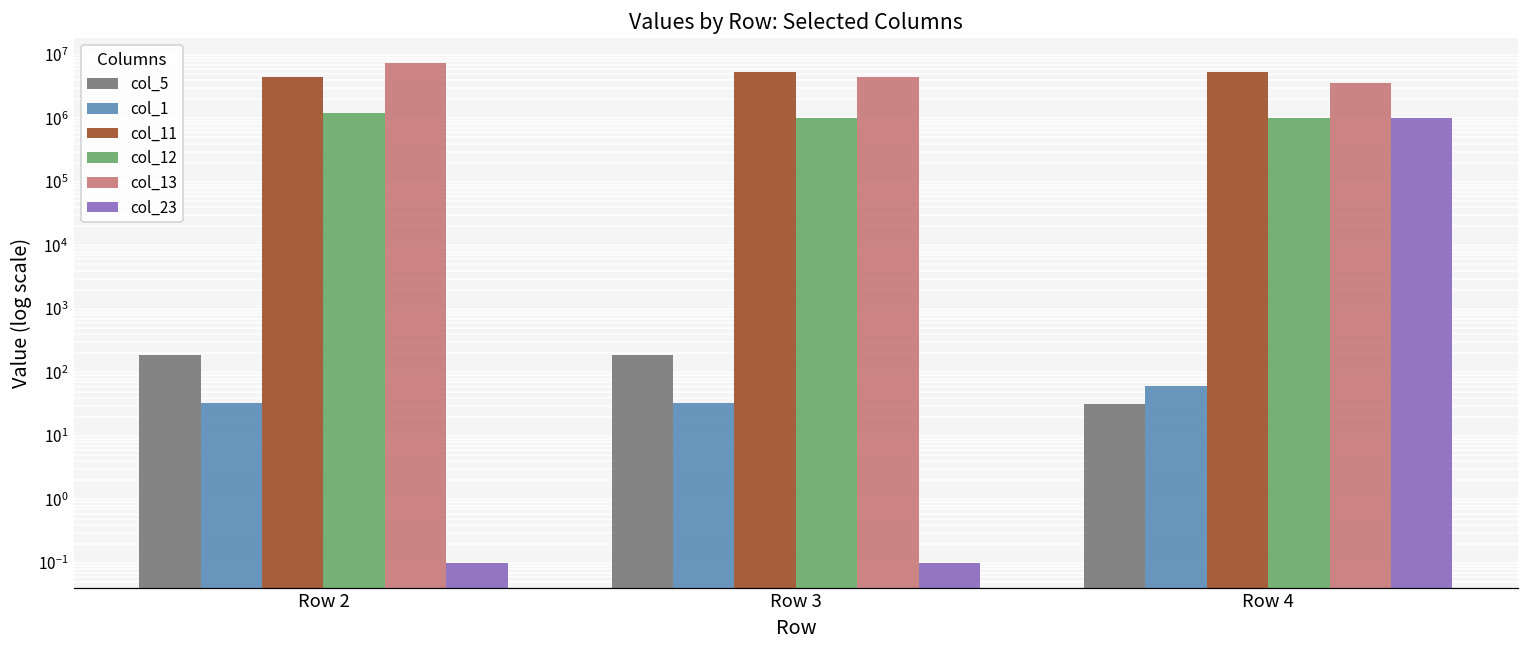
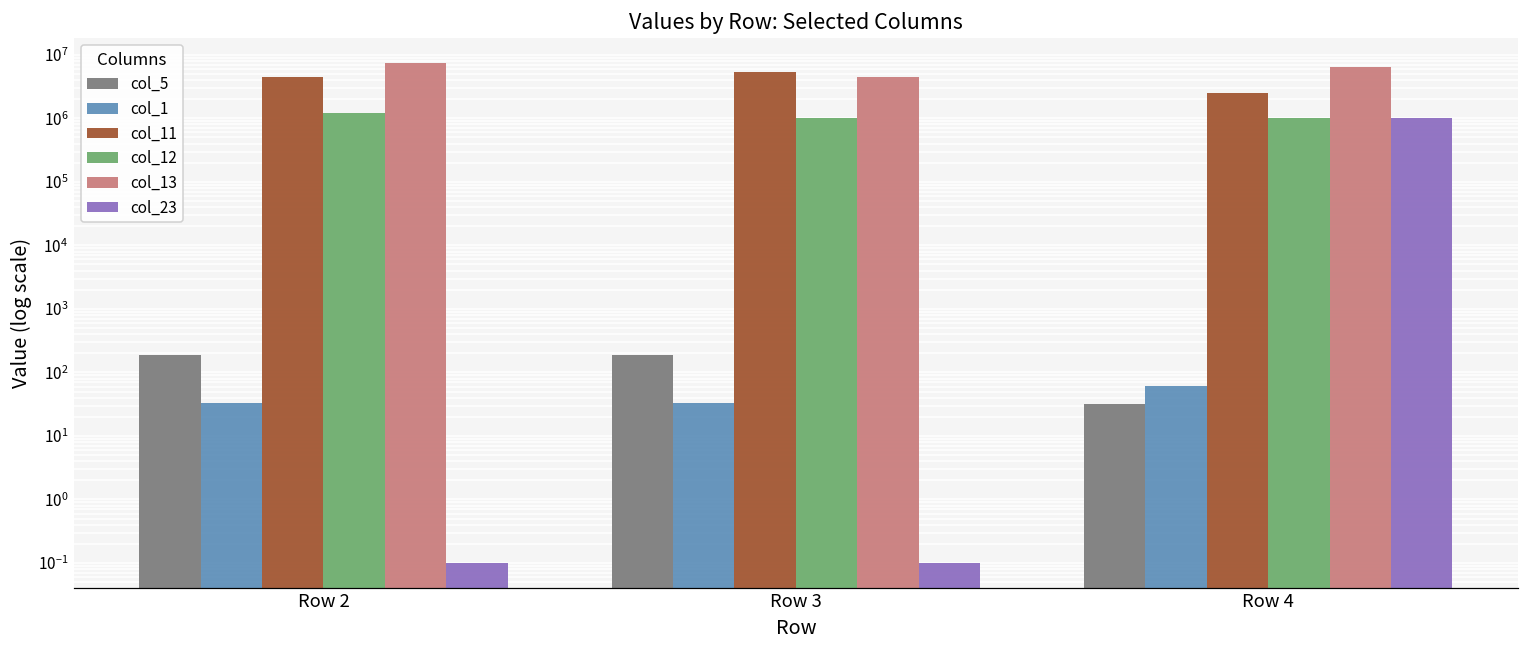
col_11, Row 4: 5000000 -> 3000000
col_13, Row 4: 4000000 -> 6000000
